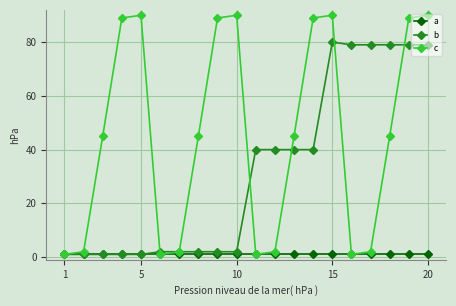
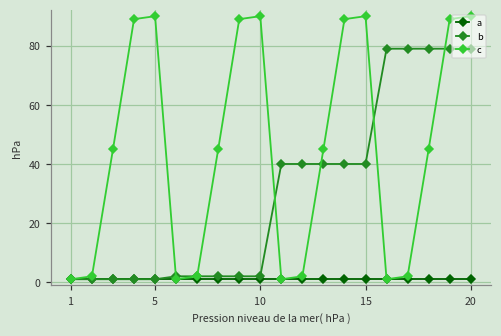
b, 15: 80 -> 40
